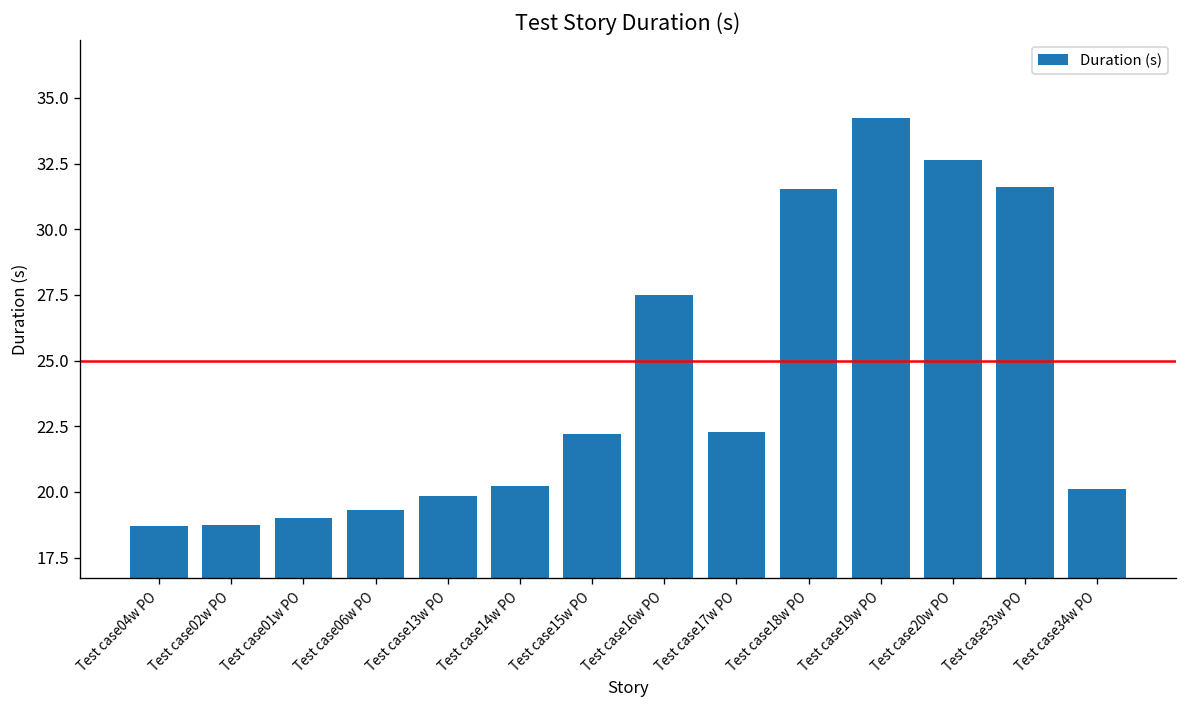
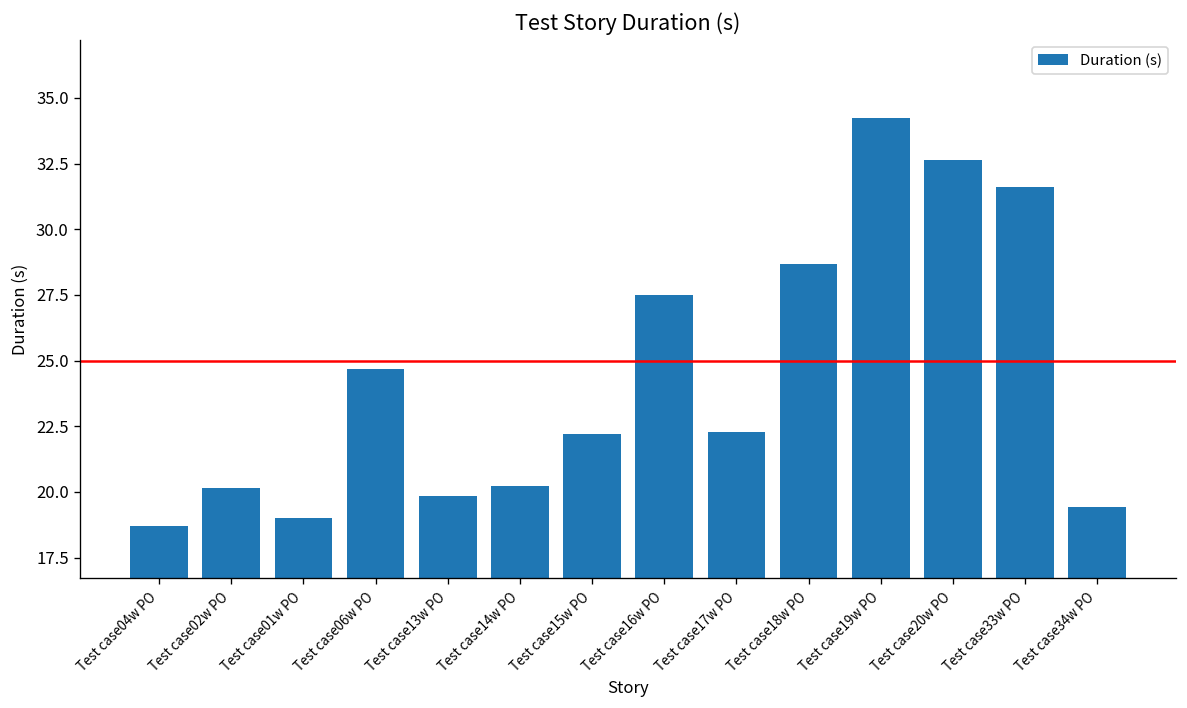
Test case02w PO: 18.7 -> 20.1
Test case06w PO: 19.3 -> 24.7
Test case18w PO: 31.5 -> 28.7
Test case34w PO: 20.1 -> 19.4
